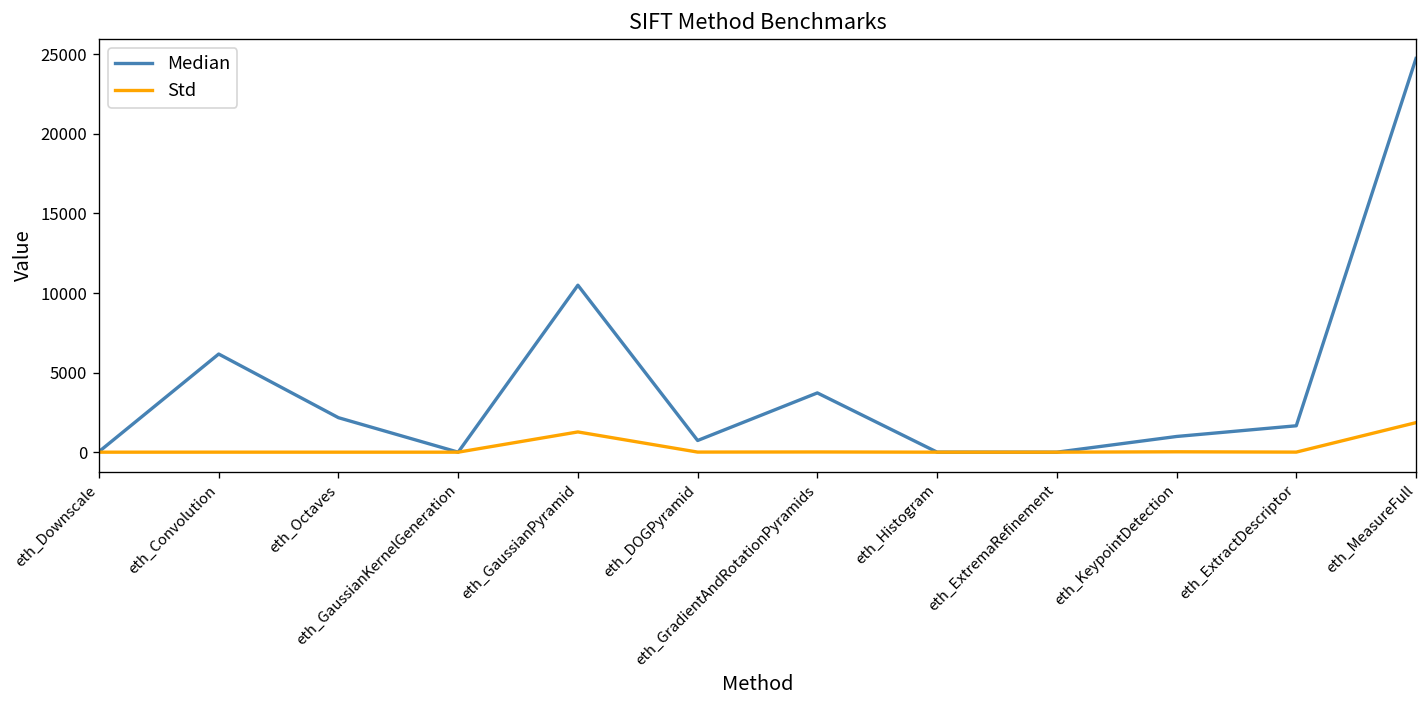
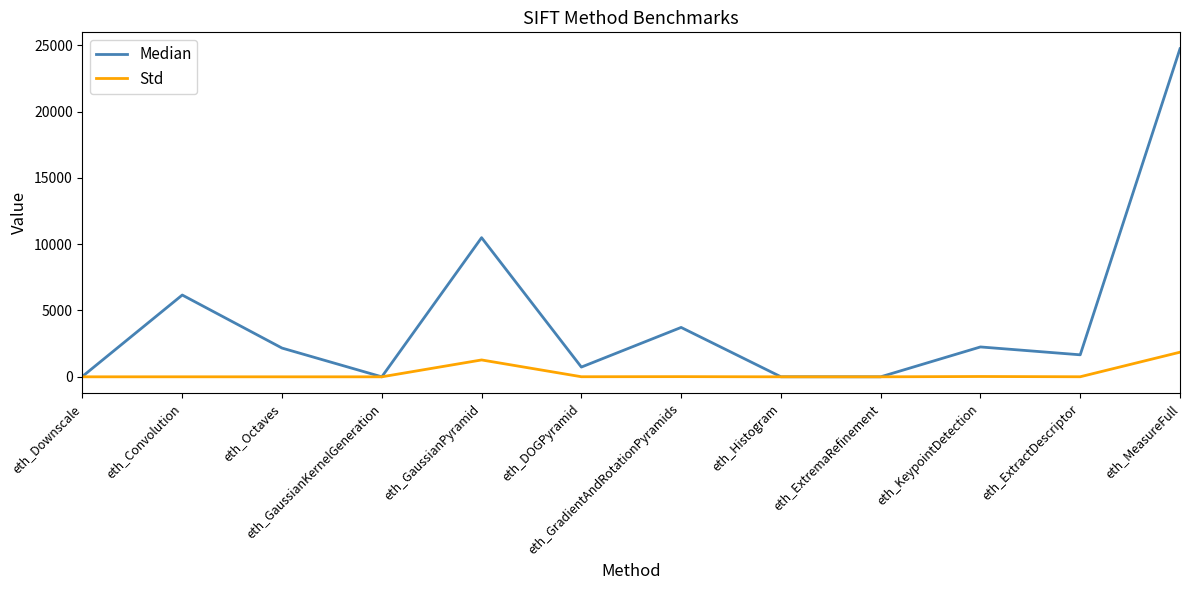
Median, eth_KeypointDetection: 1000 -> 2300
